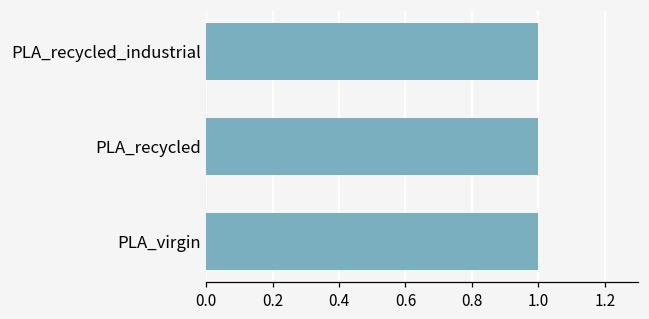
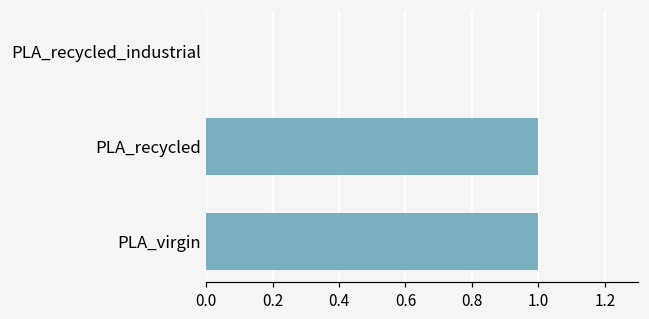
PLA_recycled_industrial: 1 -> 0
